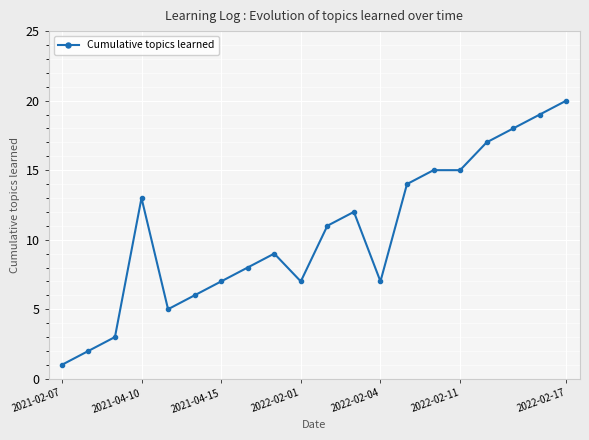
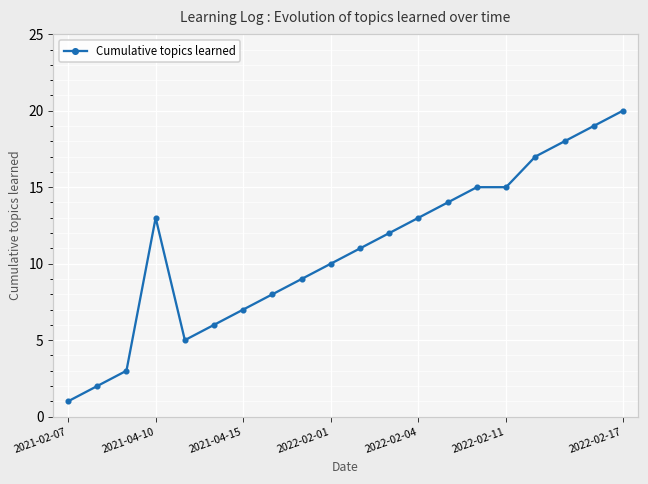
2022-02-01: 7 -> 10
2022-02-04: 7 -> 13
